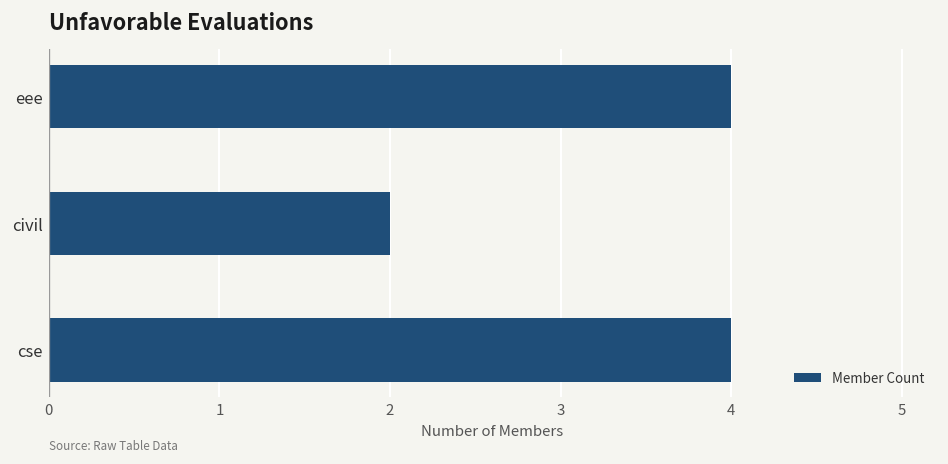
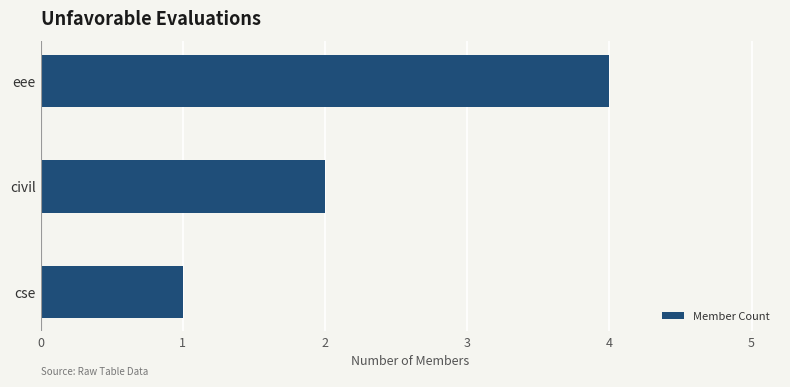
cse: 4 -> 1
